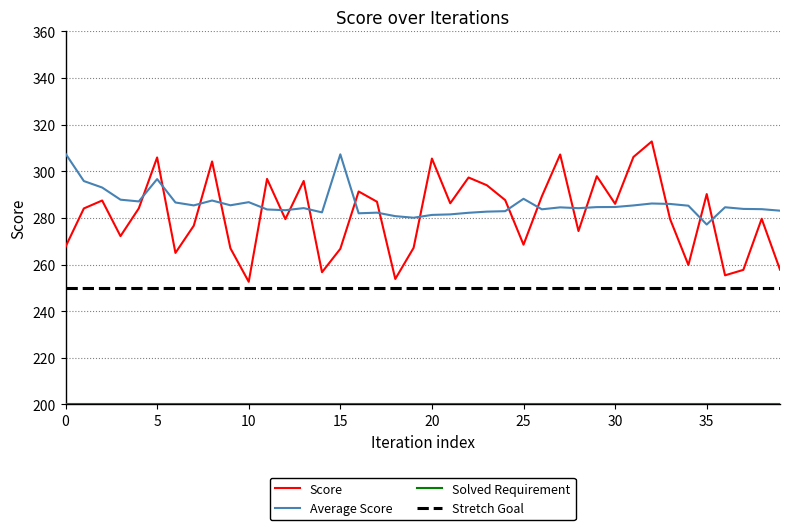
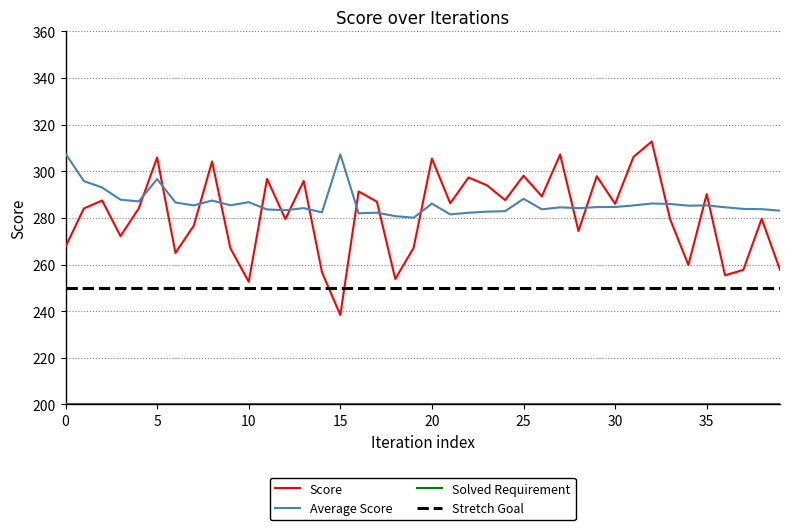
Score, 15: 267 -> 238
Average Score, 20: 281 -> 286
Score, 25: 269 -> 298
Average Score, 35: 277 -> 285
